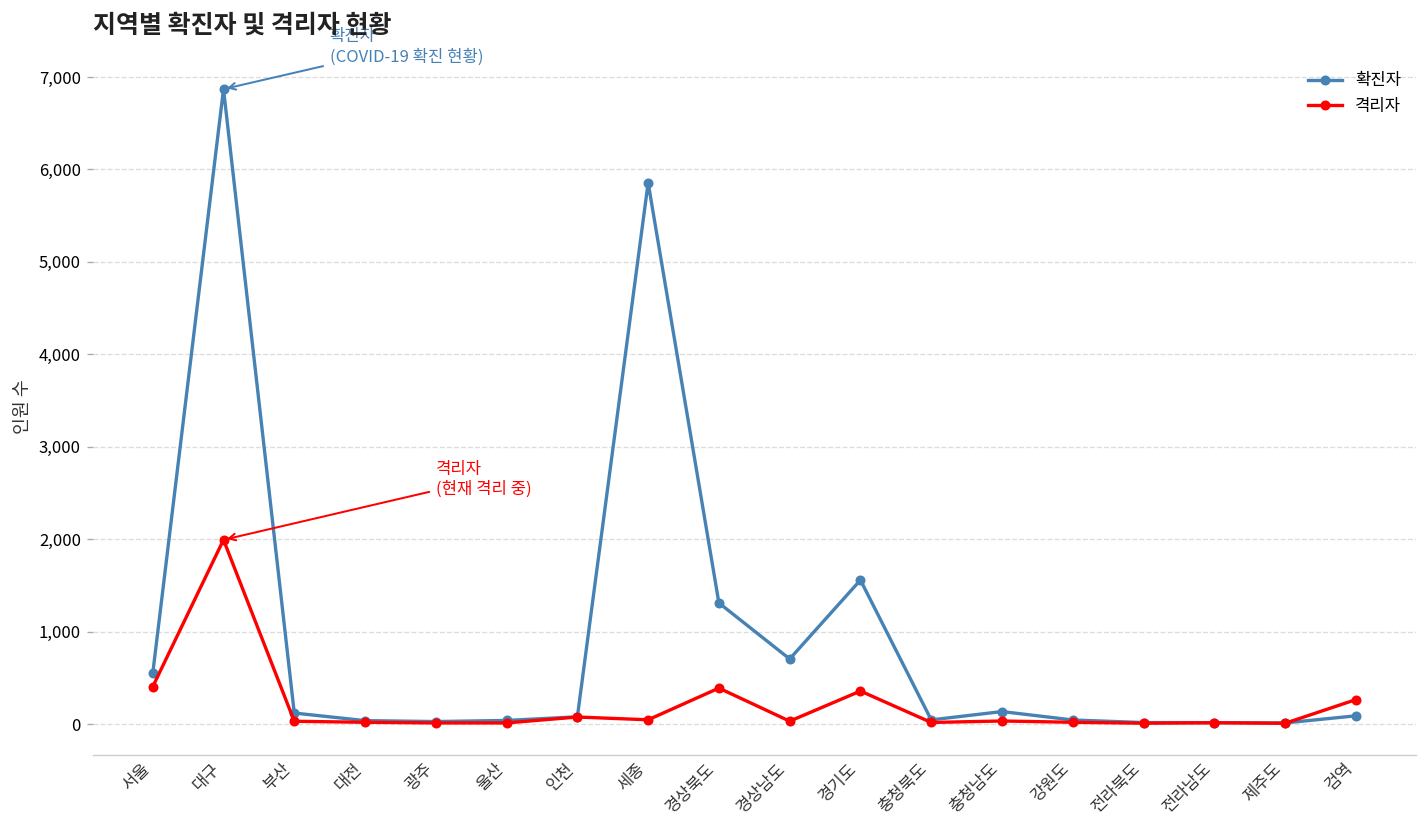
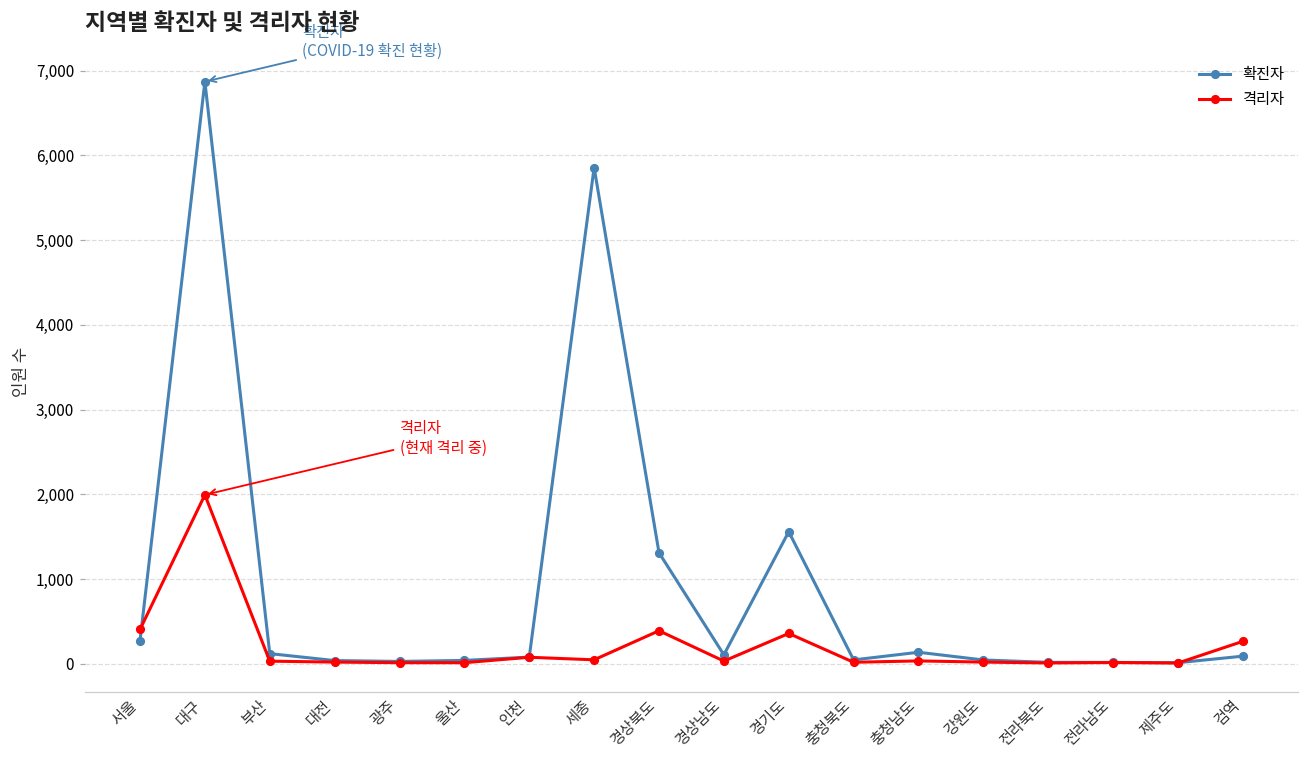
확진자, 서울: 500 -> 300
확진자, 경상남도: 700 -> 100
